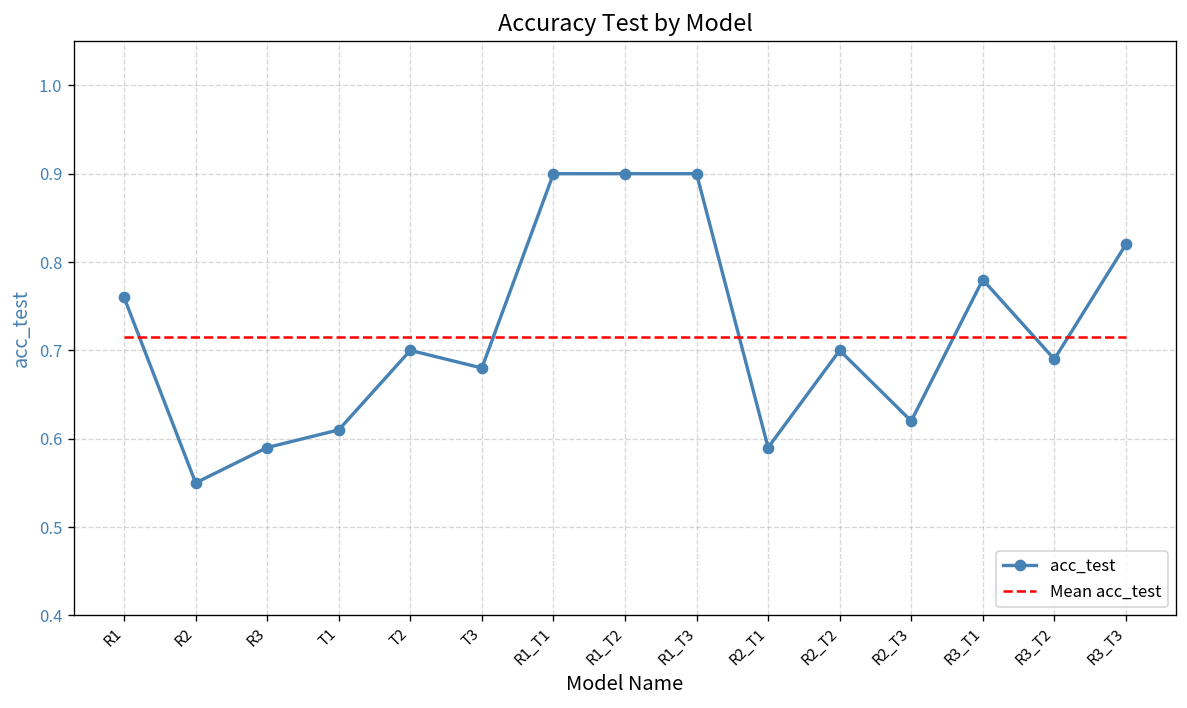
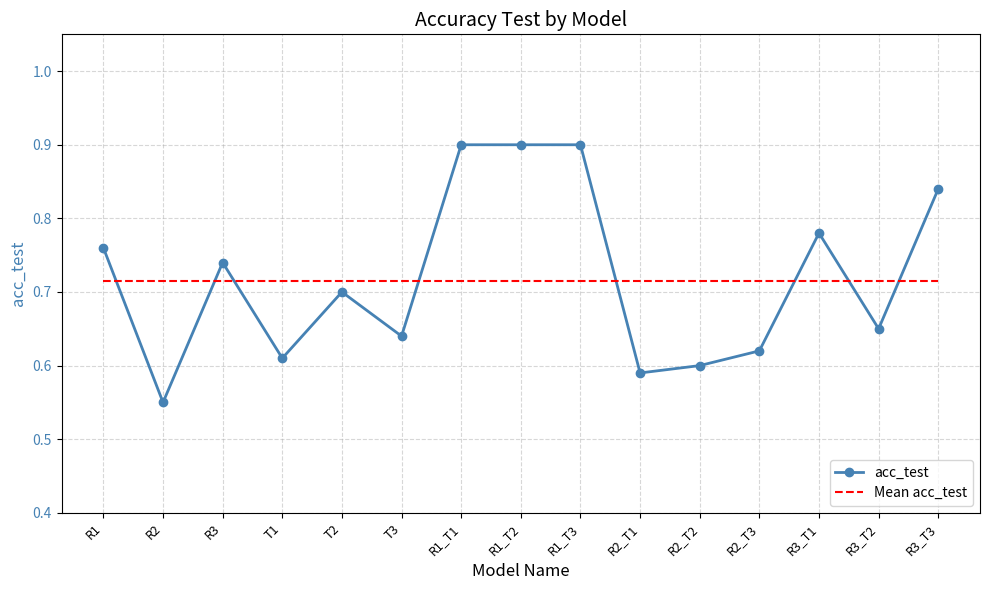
acc_test, R3: 0.59 -> 0.74
acc_test, T3: 0.68 -> 0.64
acc_test, R2_T2: 0.7 -> 0.6
acc_test, R3_T2: 0.69 -> 0.65
acc_test, R3_T3: 0.82 -> 0.84
